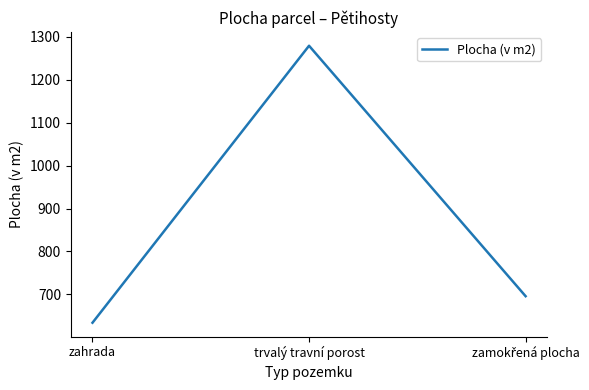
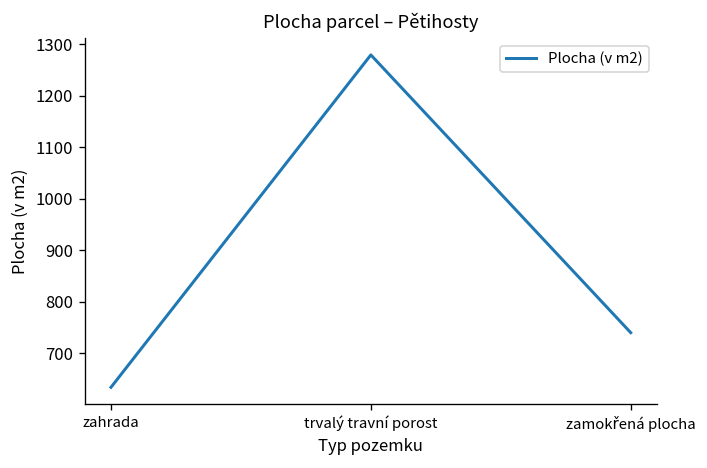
zamokřená plocha: 700 -> 740
